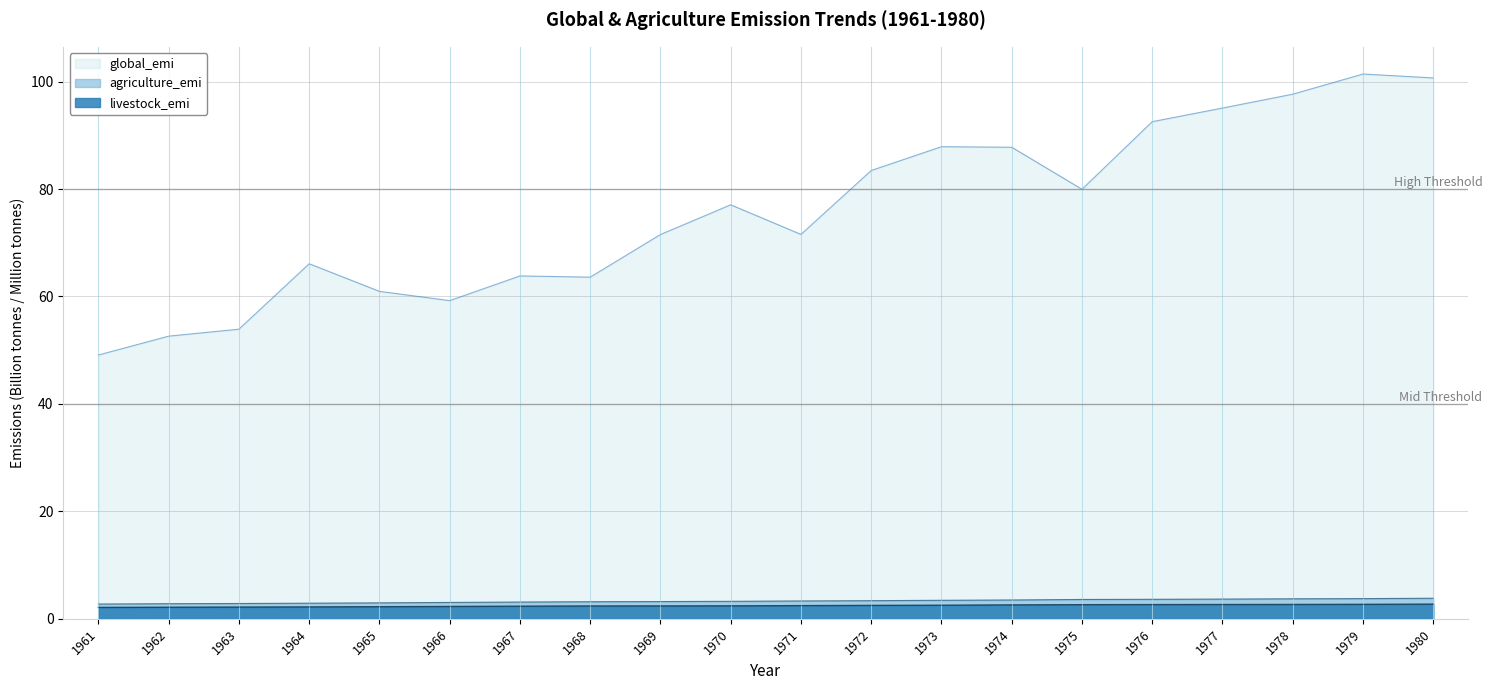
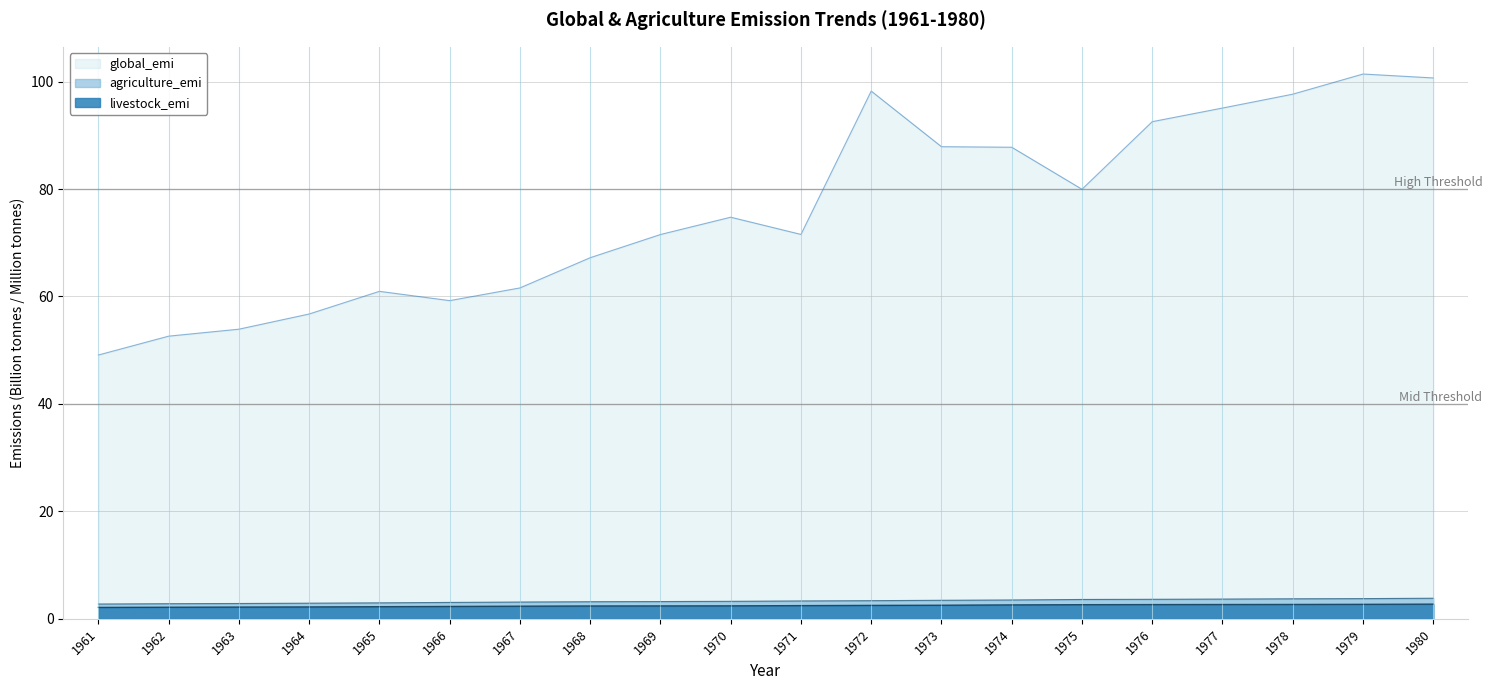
global_emi, 1964: 66 -> 57
global_emi, 1967: 64 -> 62
global_emi, 1968: 64 -> 67
global_emi, 1970: 77 -> 75
global_emi, 1972: 83 -> 98
